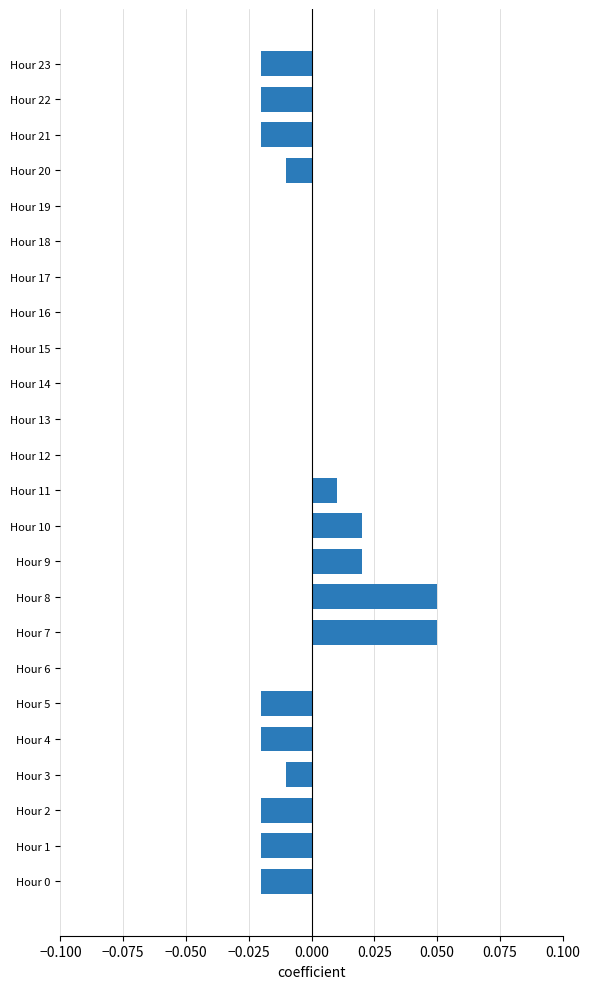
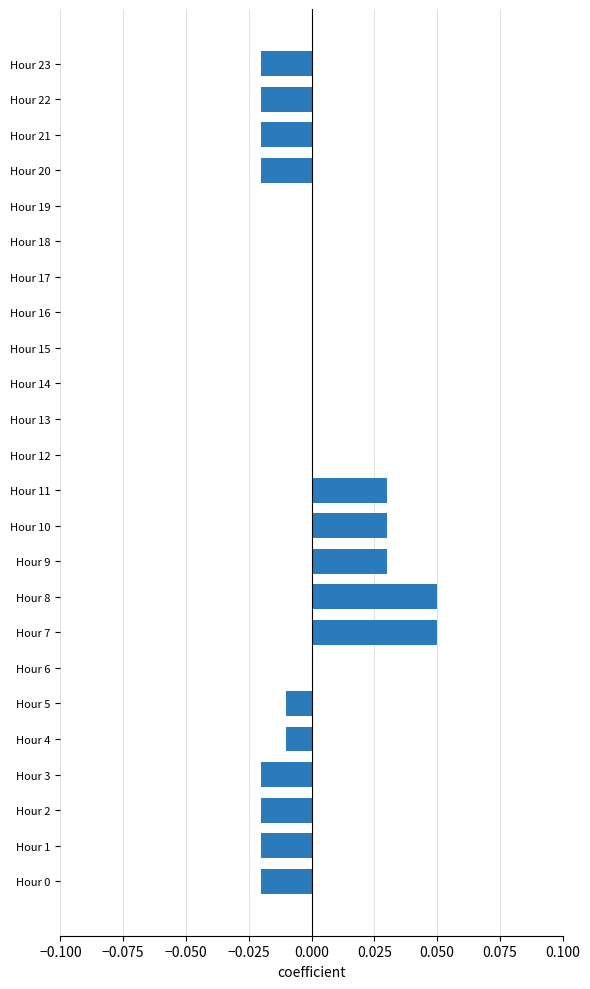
Hour 20: -0.01 -> -0.02
Hour 11: 0.01 -> 0.03
Hour 10: 0.02 -> 0.03
Hour 9: 0.02 -> 0.03
Hour 5: -0.02 -> -0.01
Hour 4: -0.02 -> -0.01
Hour 3: -0.01 -> -0.02
